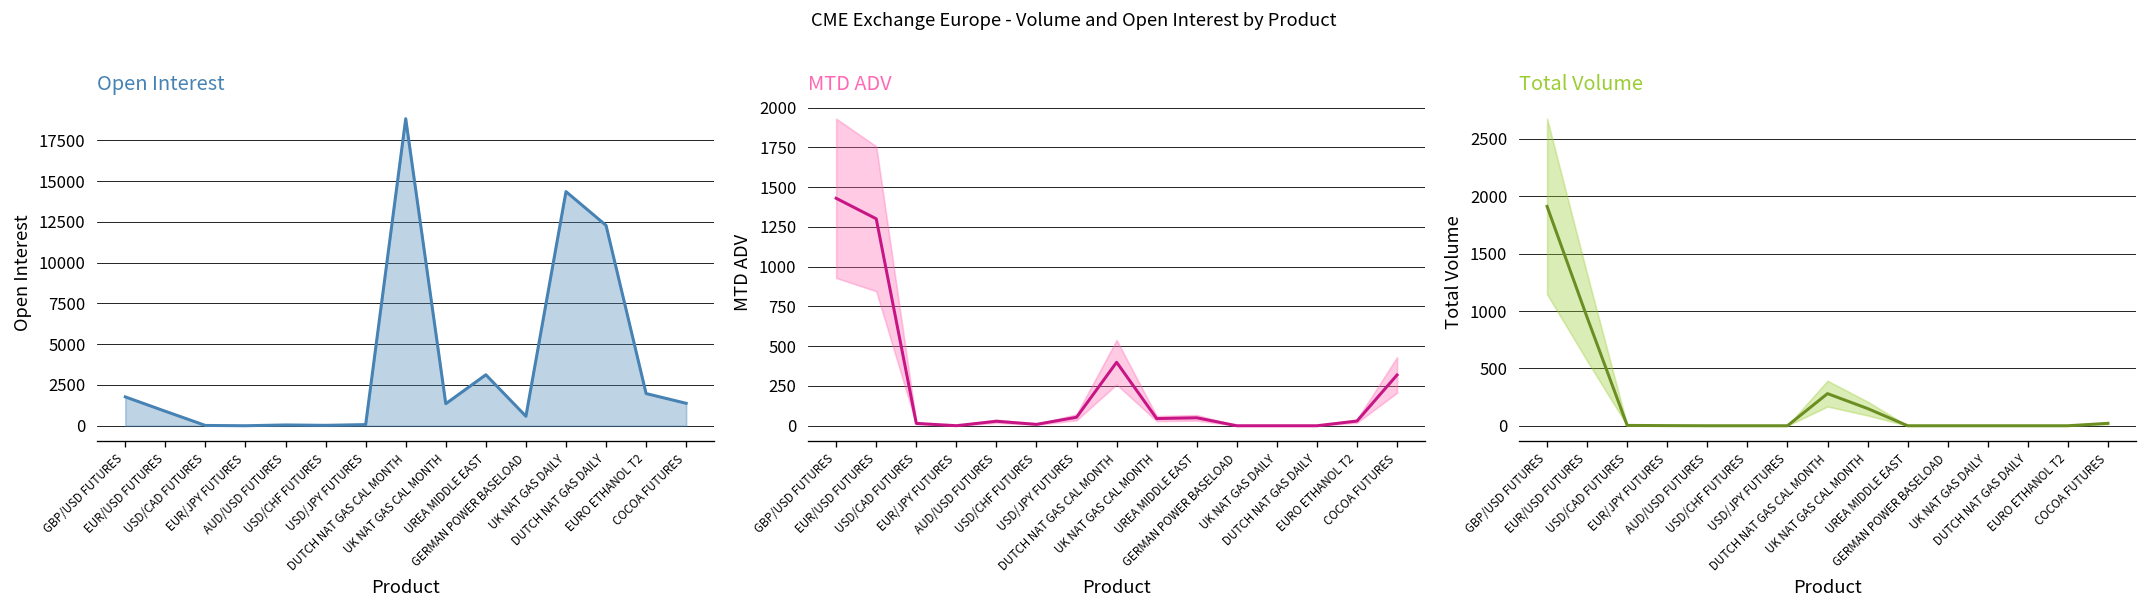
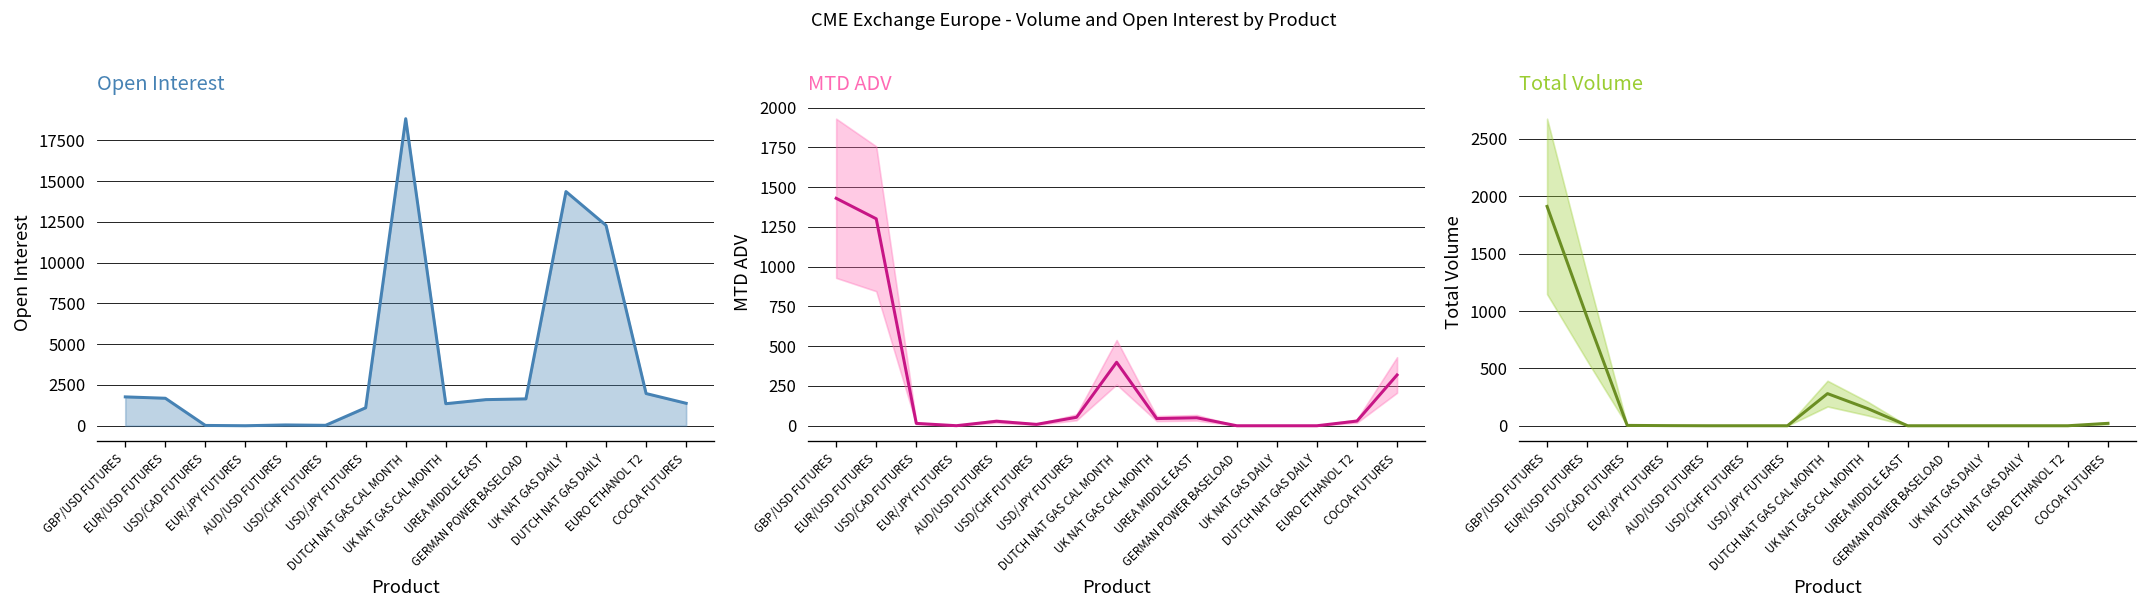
Open Interest, EUR/USD FUTURES: 900 -> 1700
Open Interest, USD/JPY FUTURES: 100 -> 1100
Open Interest, UREA MIDDLE EAST: 3100 -> 1600
Open Interest, GERMAN POWER BASELOAD: 600 -> 1600
